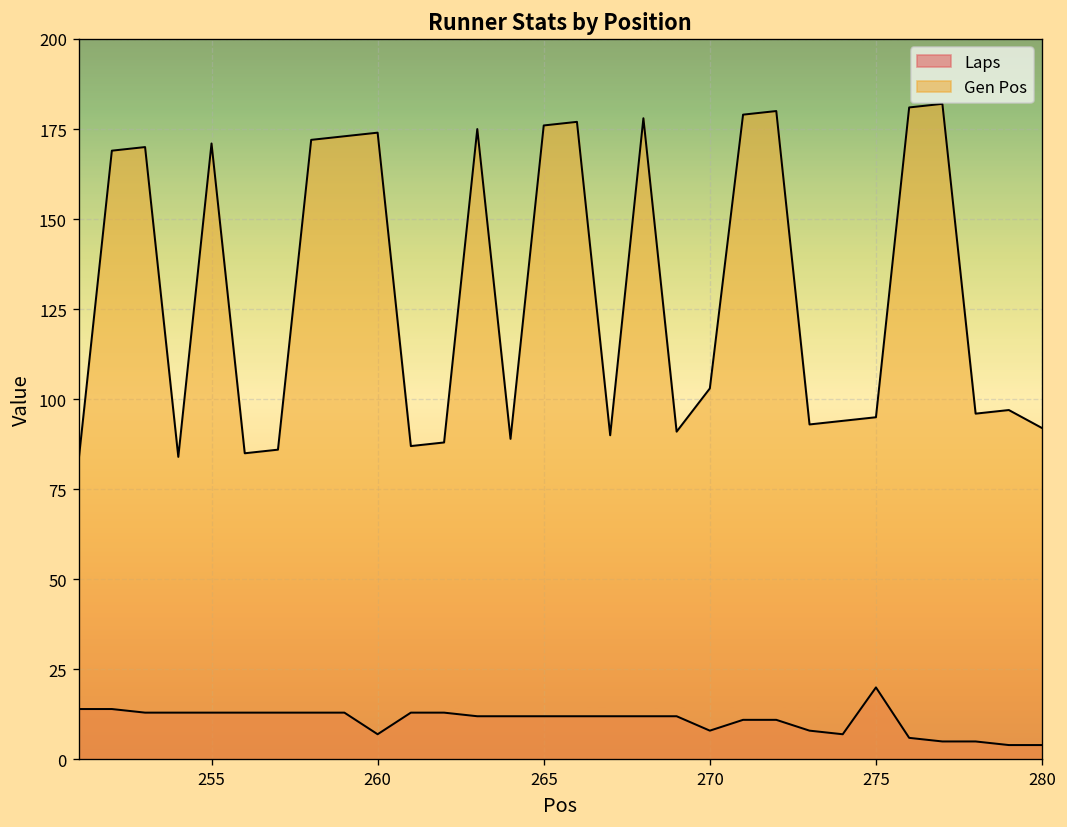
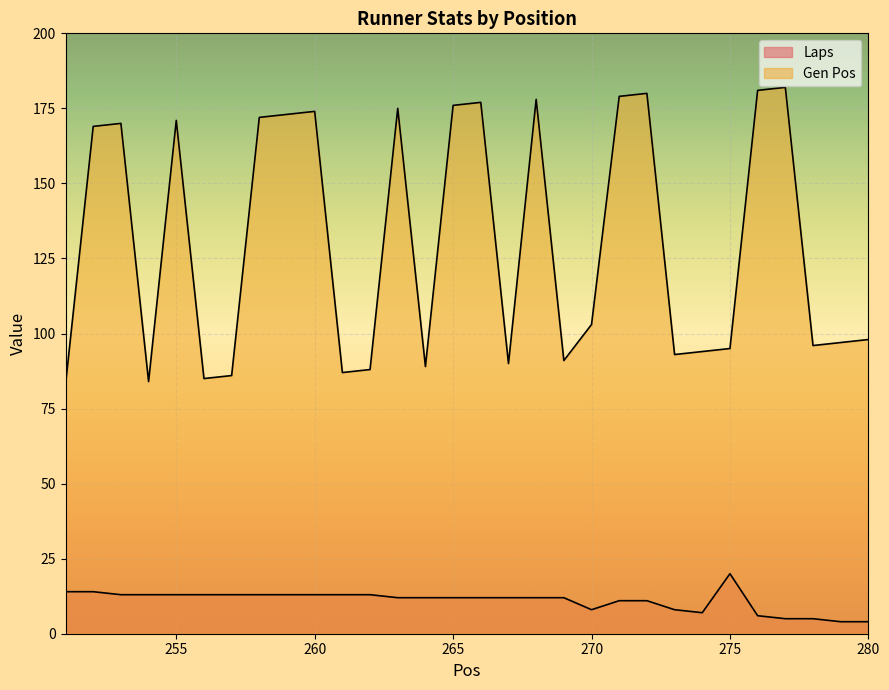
Laps, 260: 7 -> 13
Gen Pos, 280: 92 -> 98
